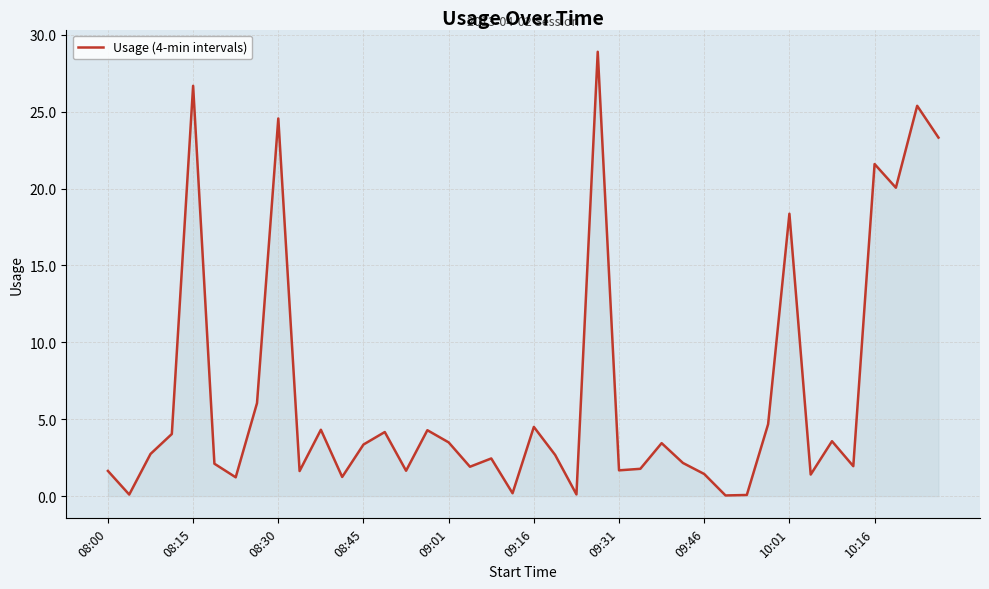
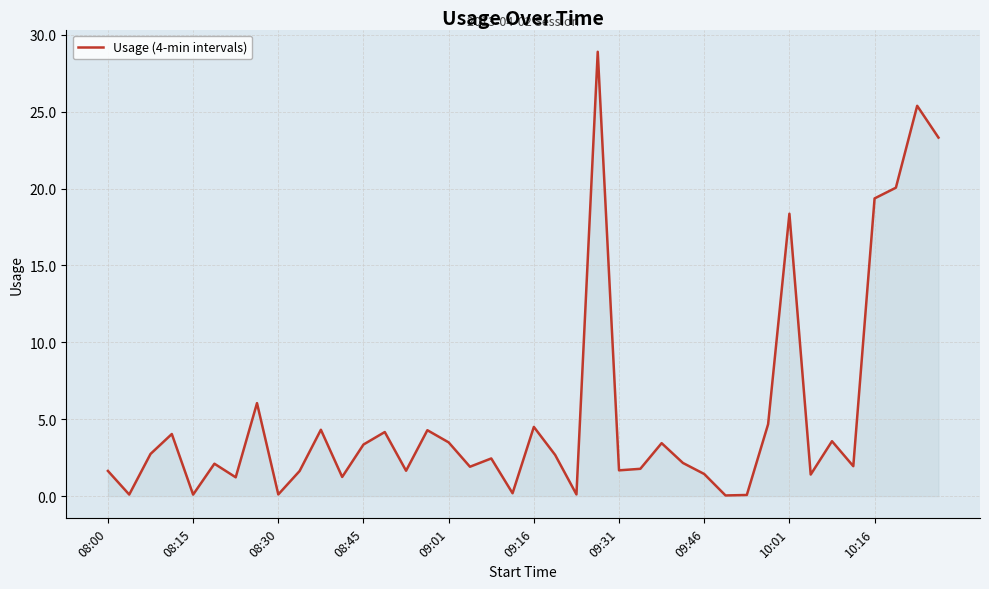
08:15: 26.7 -> 0.1
08:30: 24.6 -> 0.1
10:16: 21.6 -> 19.4
